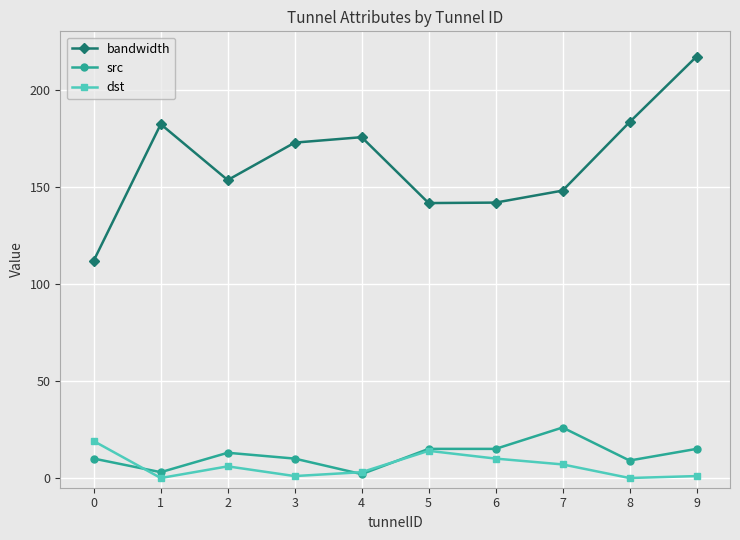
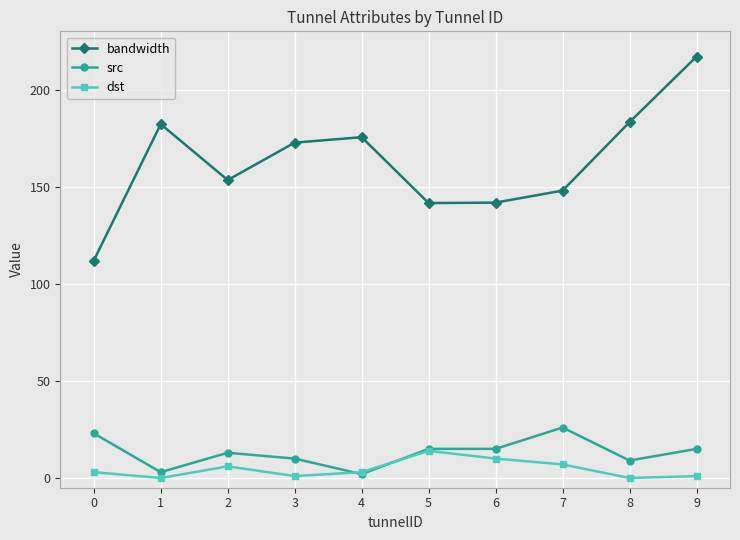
src, 0: 10 -> 23
dst, 0: 19 -> 3
